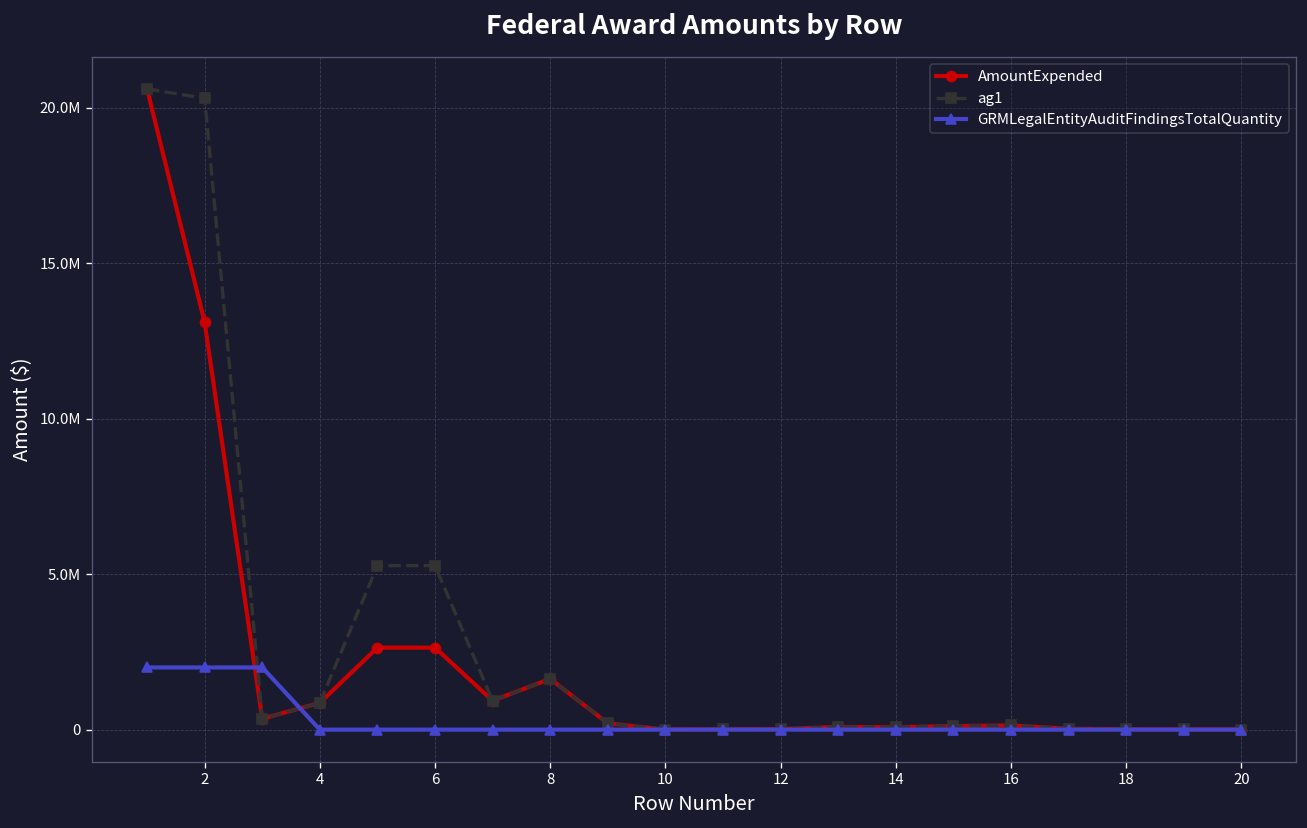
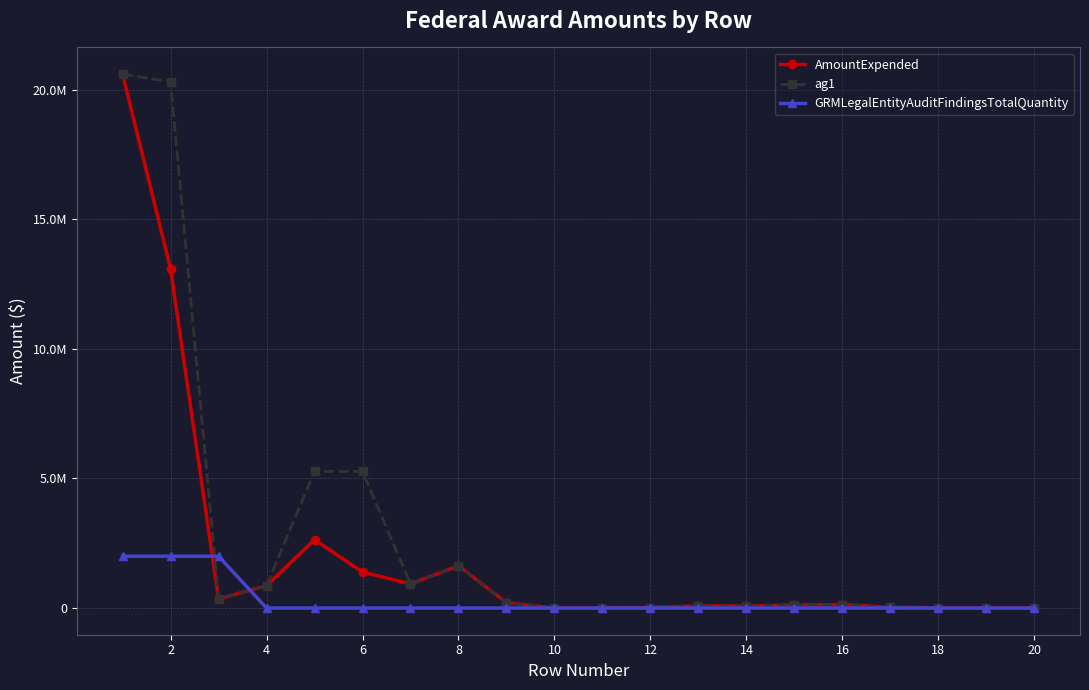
AmountExpended, 6: 2600000 -> 1400000
